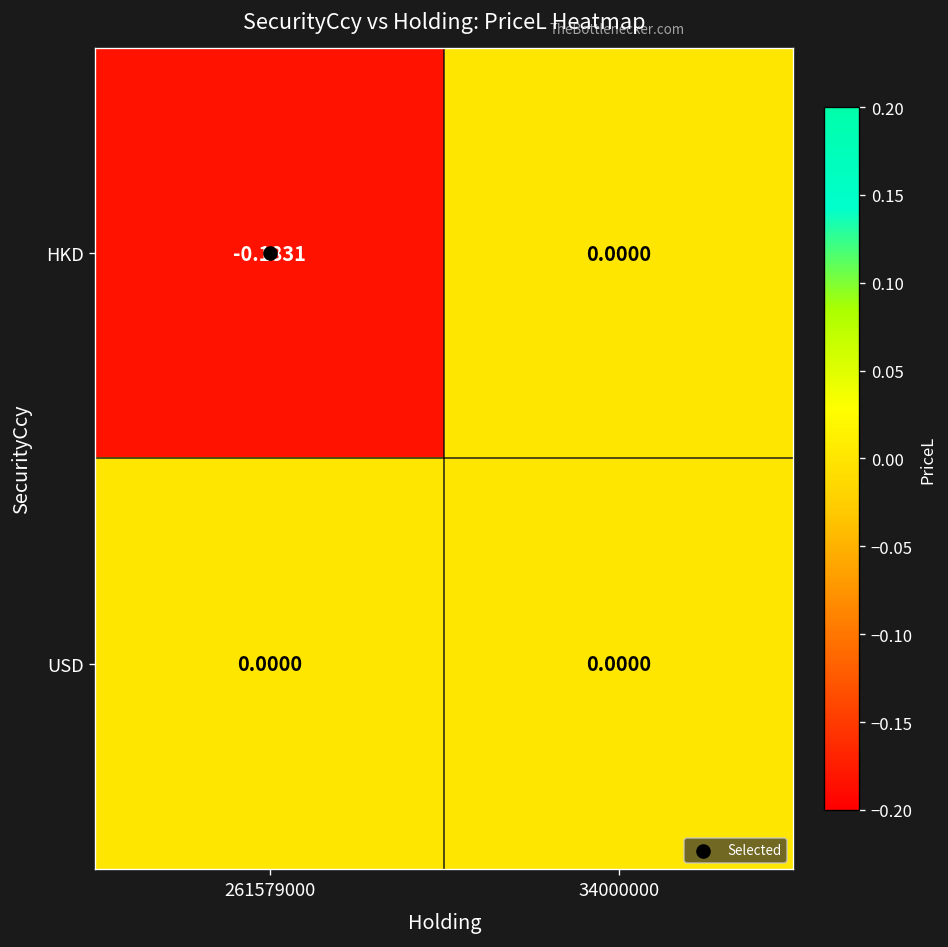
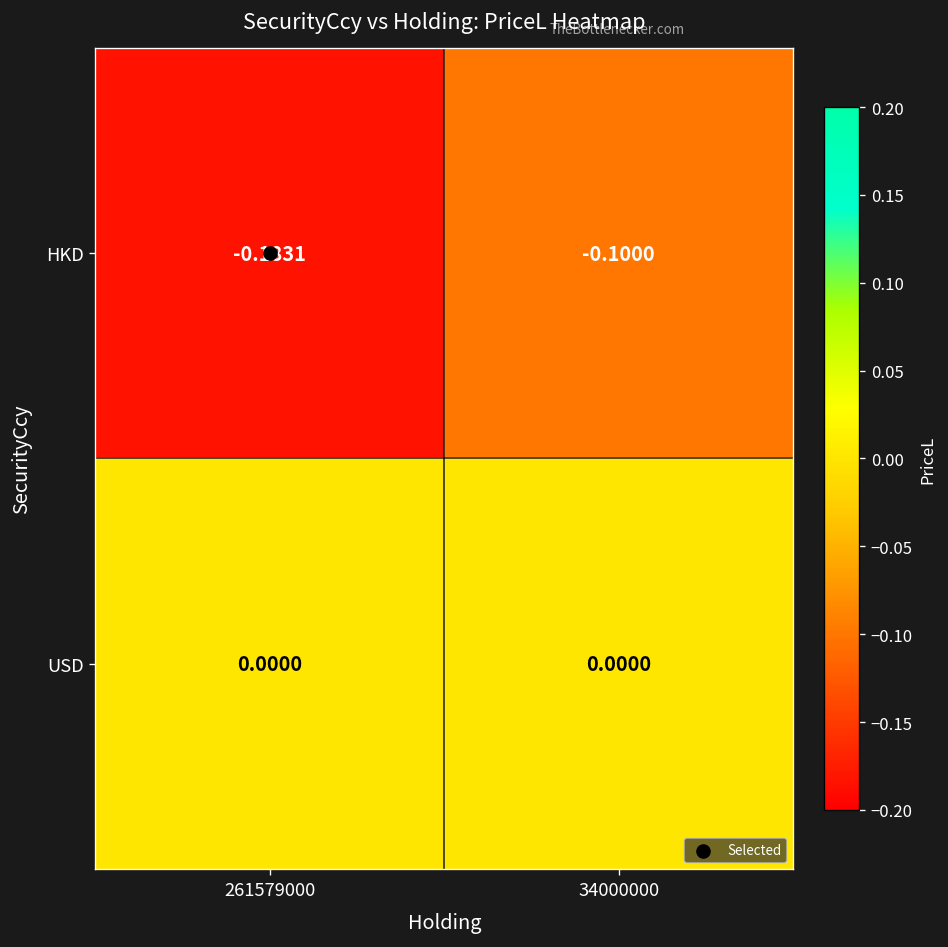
HKD, 34000000: 0.0000 -> -0.1000
